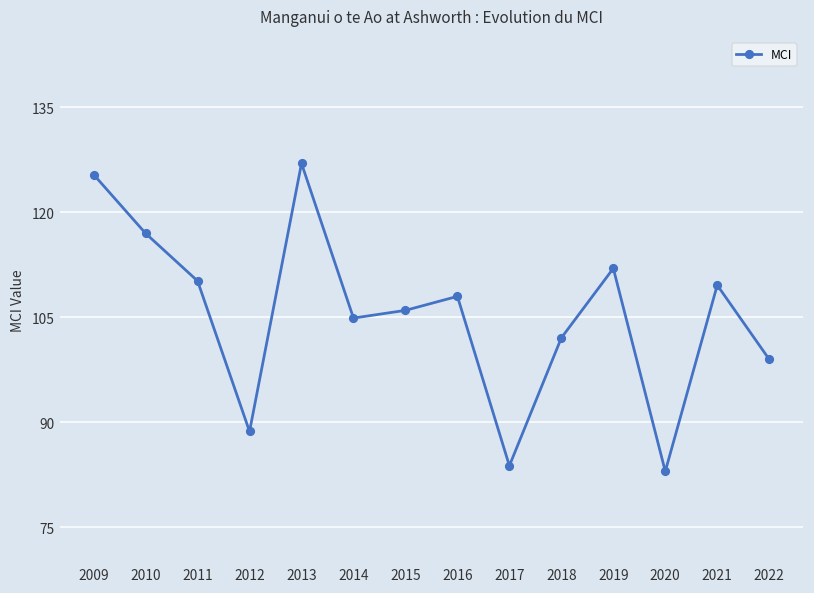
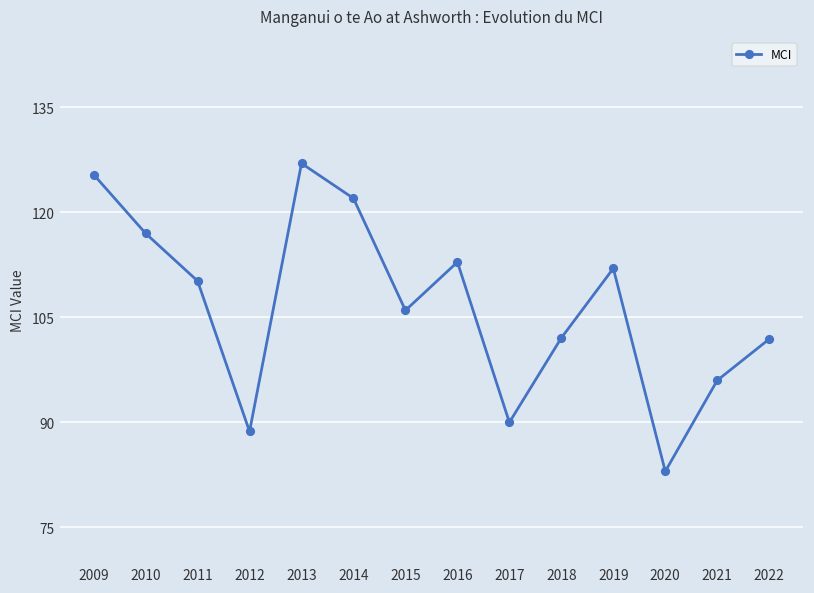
2014: 105 -> 122
2016: 108 -> 113
2017: 84 -> 90
2021: 110 -> 96
2022: 99 -> 102
